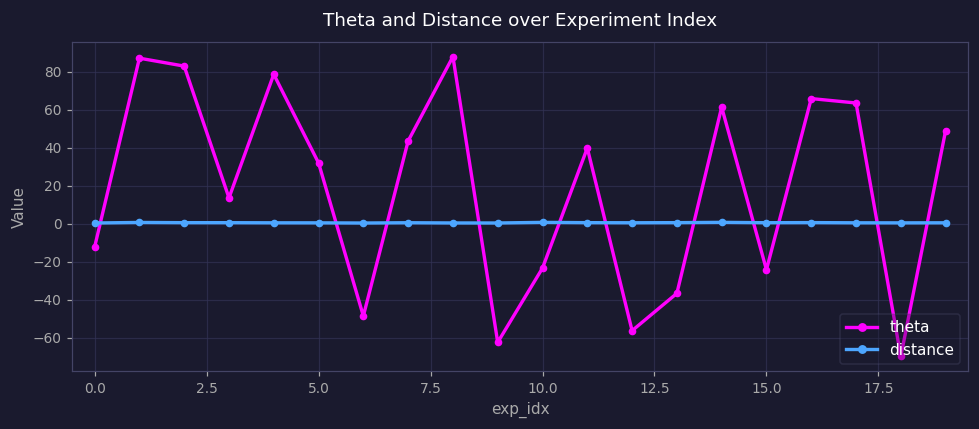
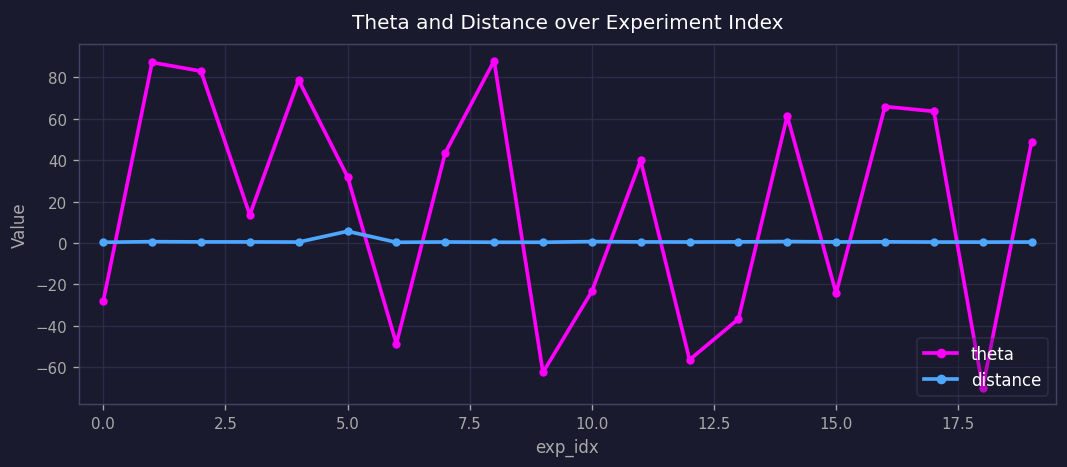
theta, 0.0: -12 -> -28
distance, 5.0: 0 -> 6
